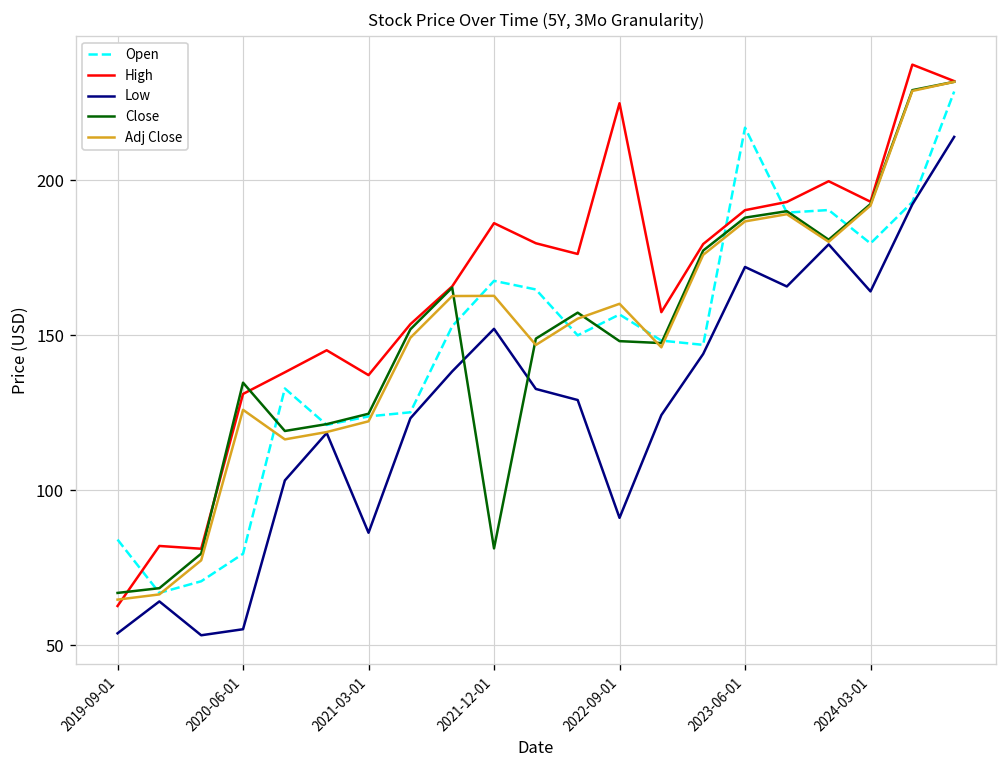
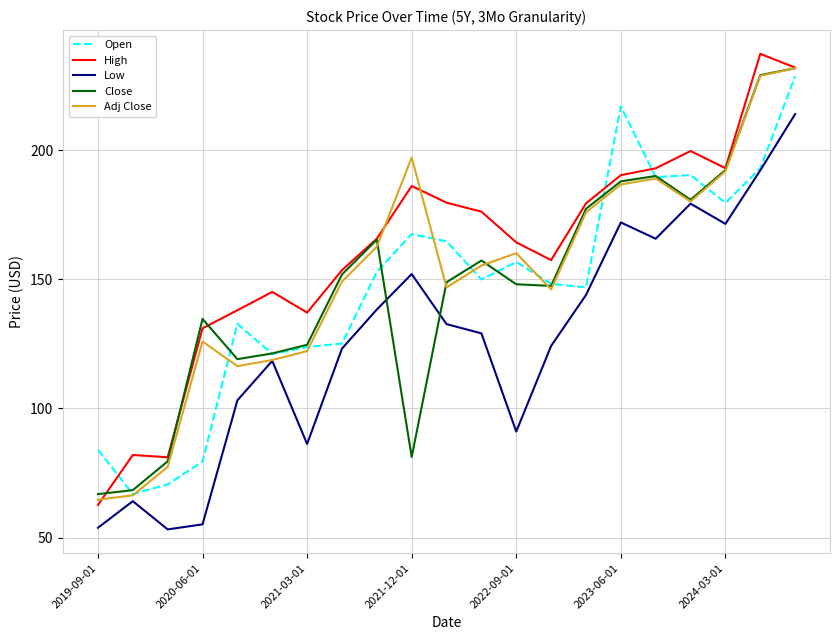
Adj Close, 2021-12-01: 163 -> 197
High, 2022-09-01: 225 -> 164
Low, 2024-03-01: 164 -> 171
